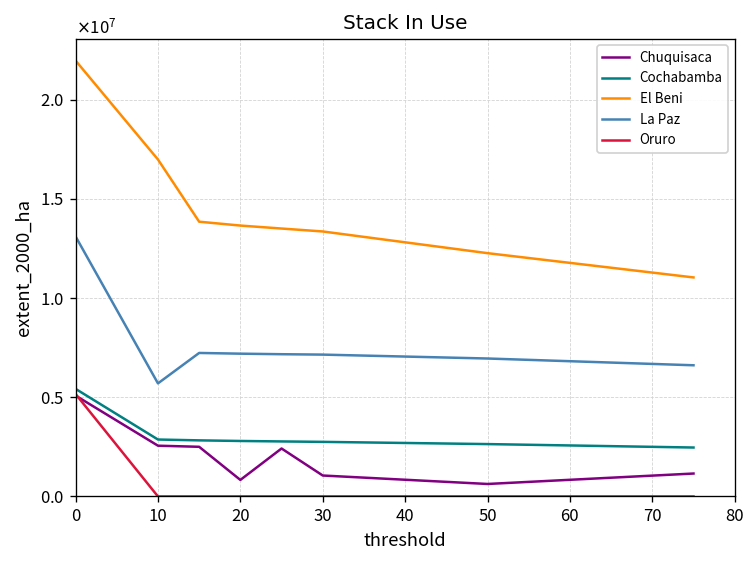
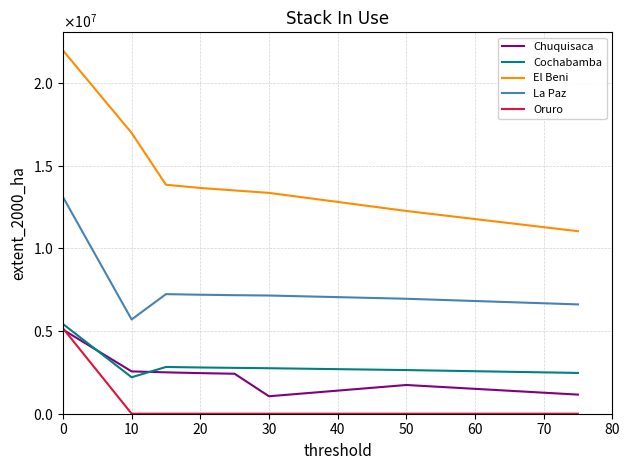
Cochabamba, 10: 2900000 -> 2200000
Chuquisaca, 20: 800000 -> 2500000
Chuquisaca, 50: 600000 -> 1700000
